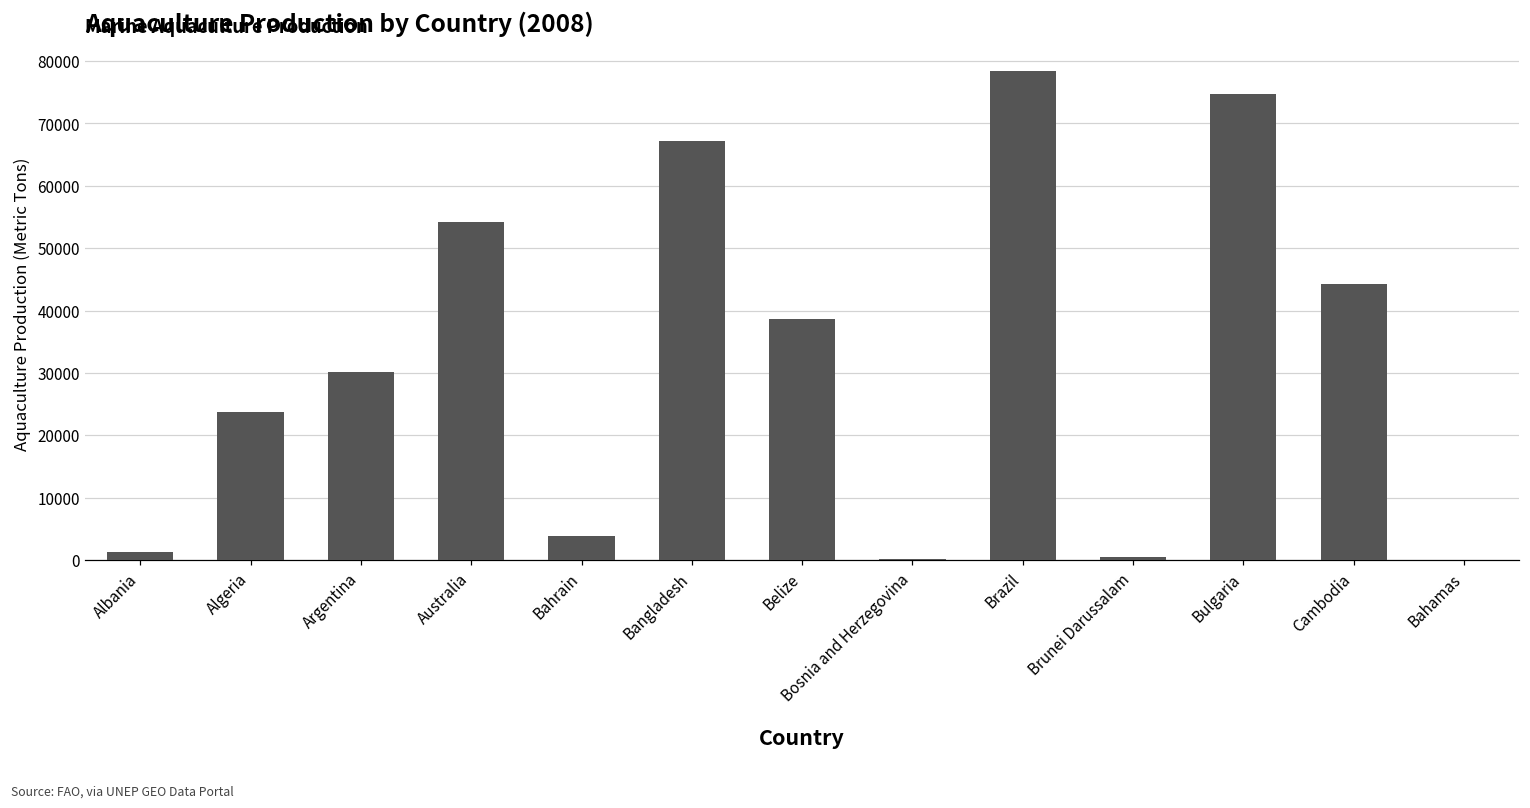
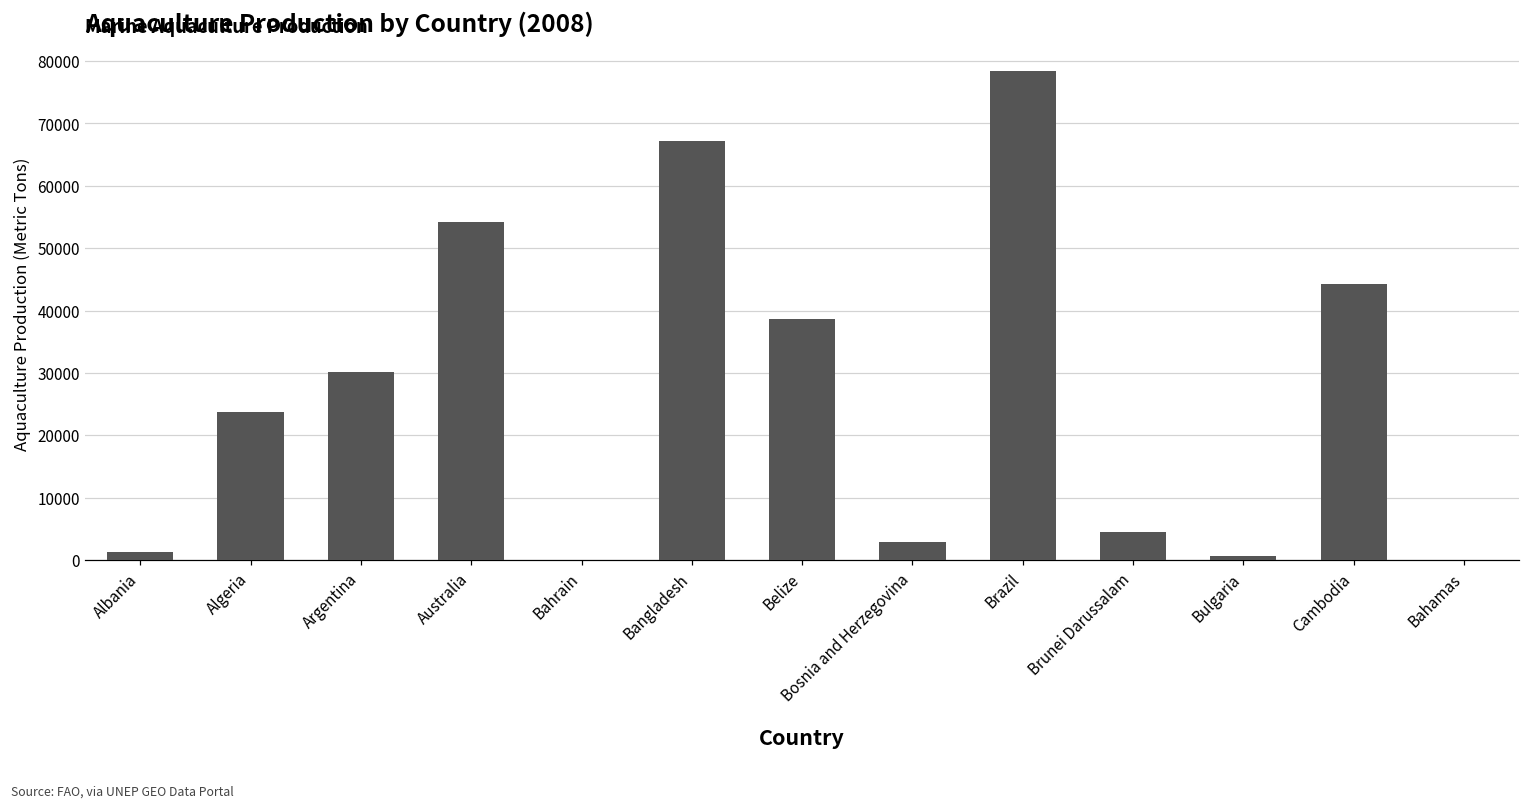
Bahrain: 4000 -> 0
Bosnia and Herzegovina: 0 -> 3000
Brunei Darussalam: 0 -> 4000
Bulgaria: 75000 -> 1000
